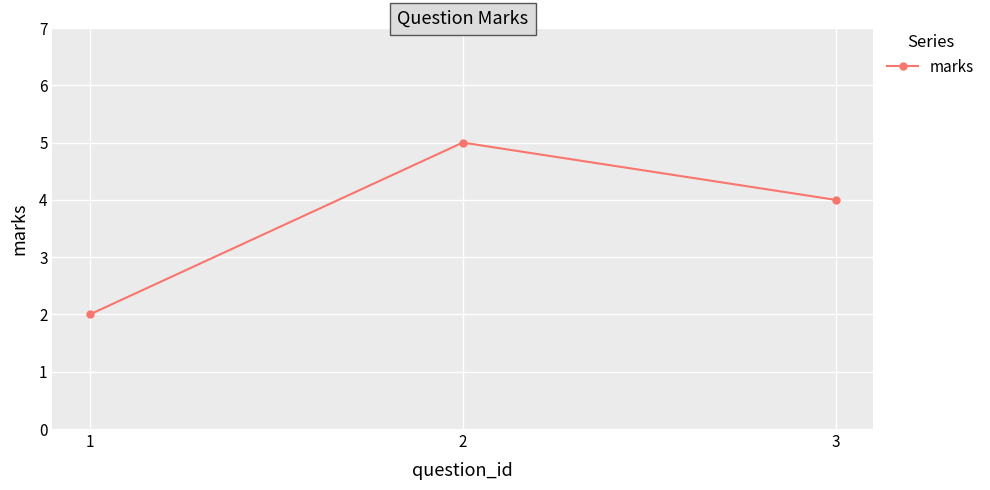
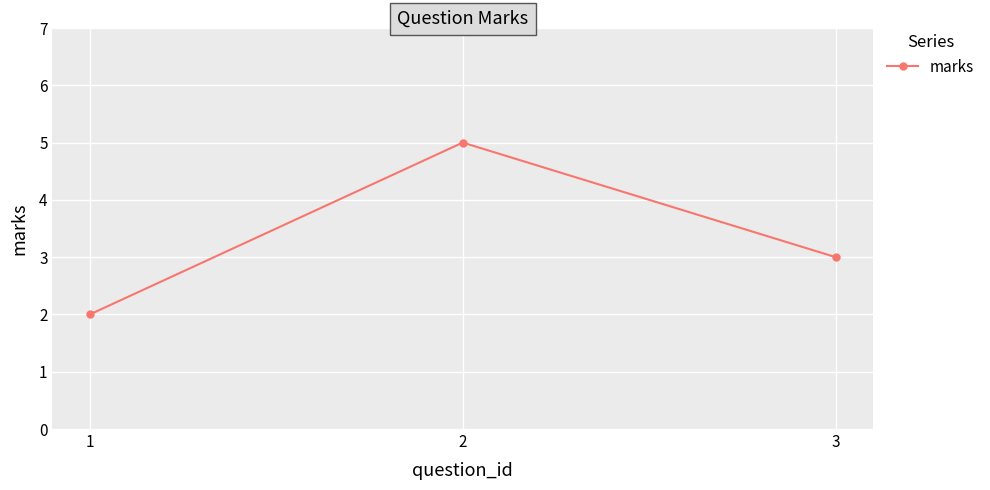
3: 4 -> 3
